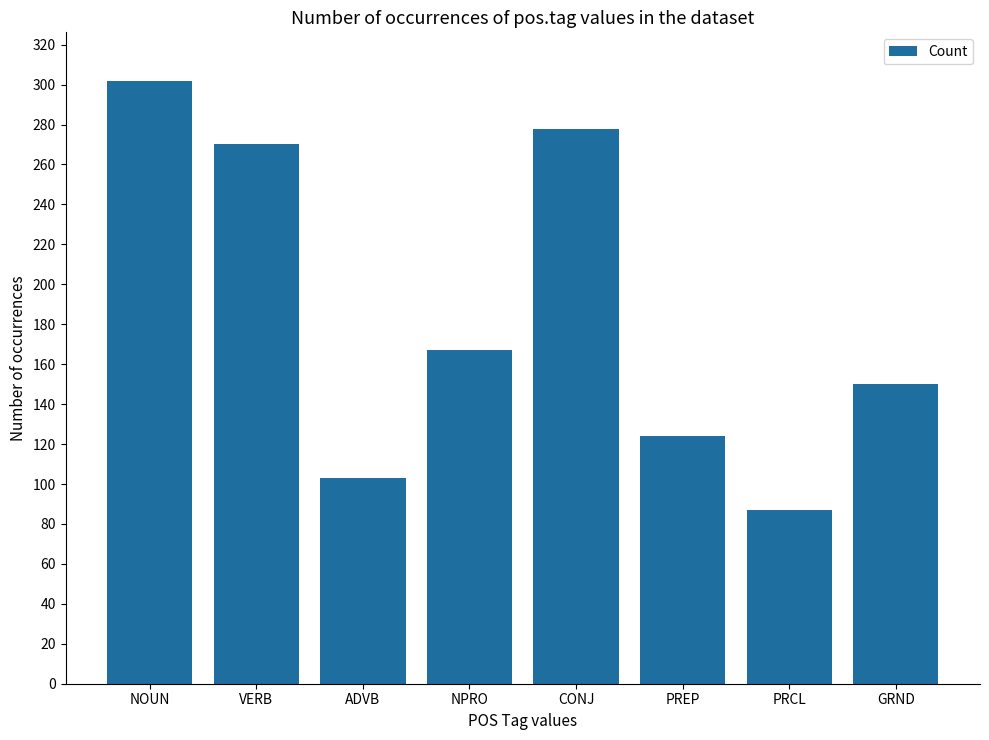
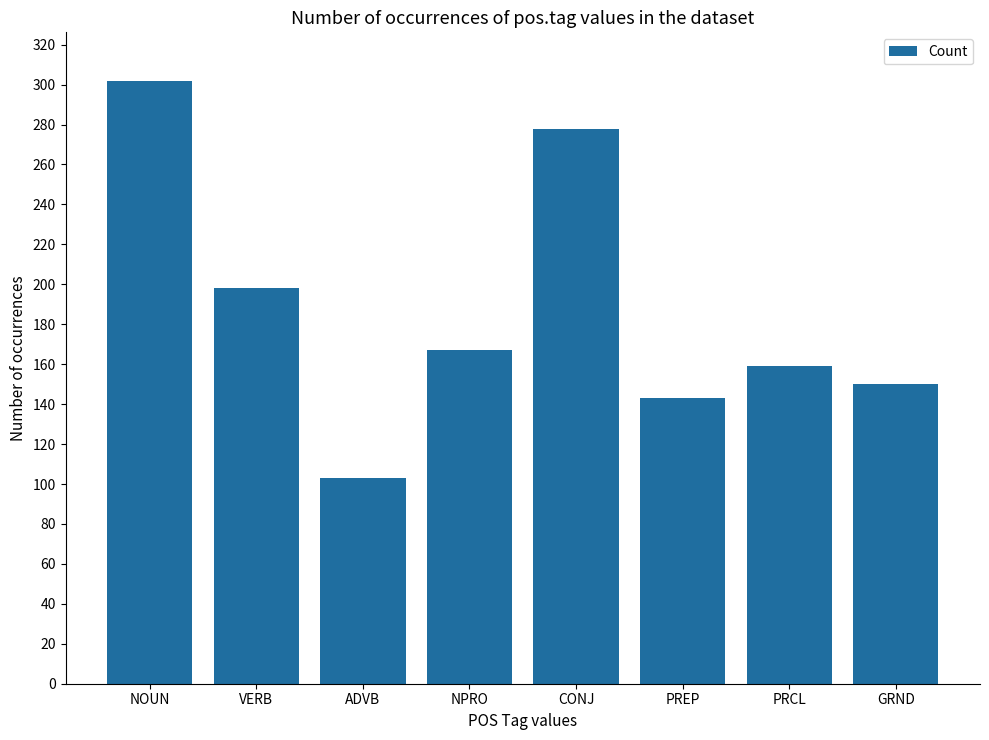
VERB: 270 -> 198
PREP: 124 -> 143
PRCL: 87 -> 159
